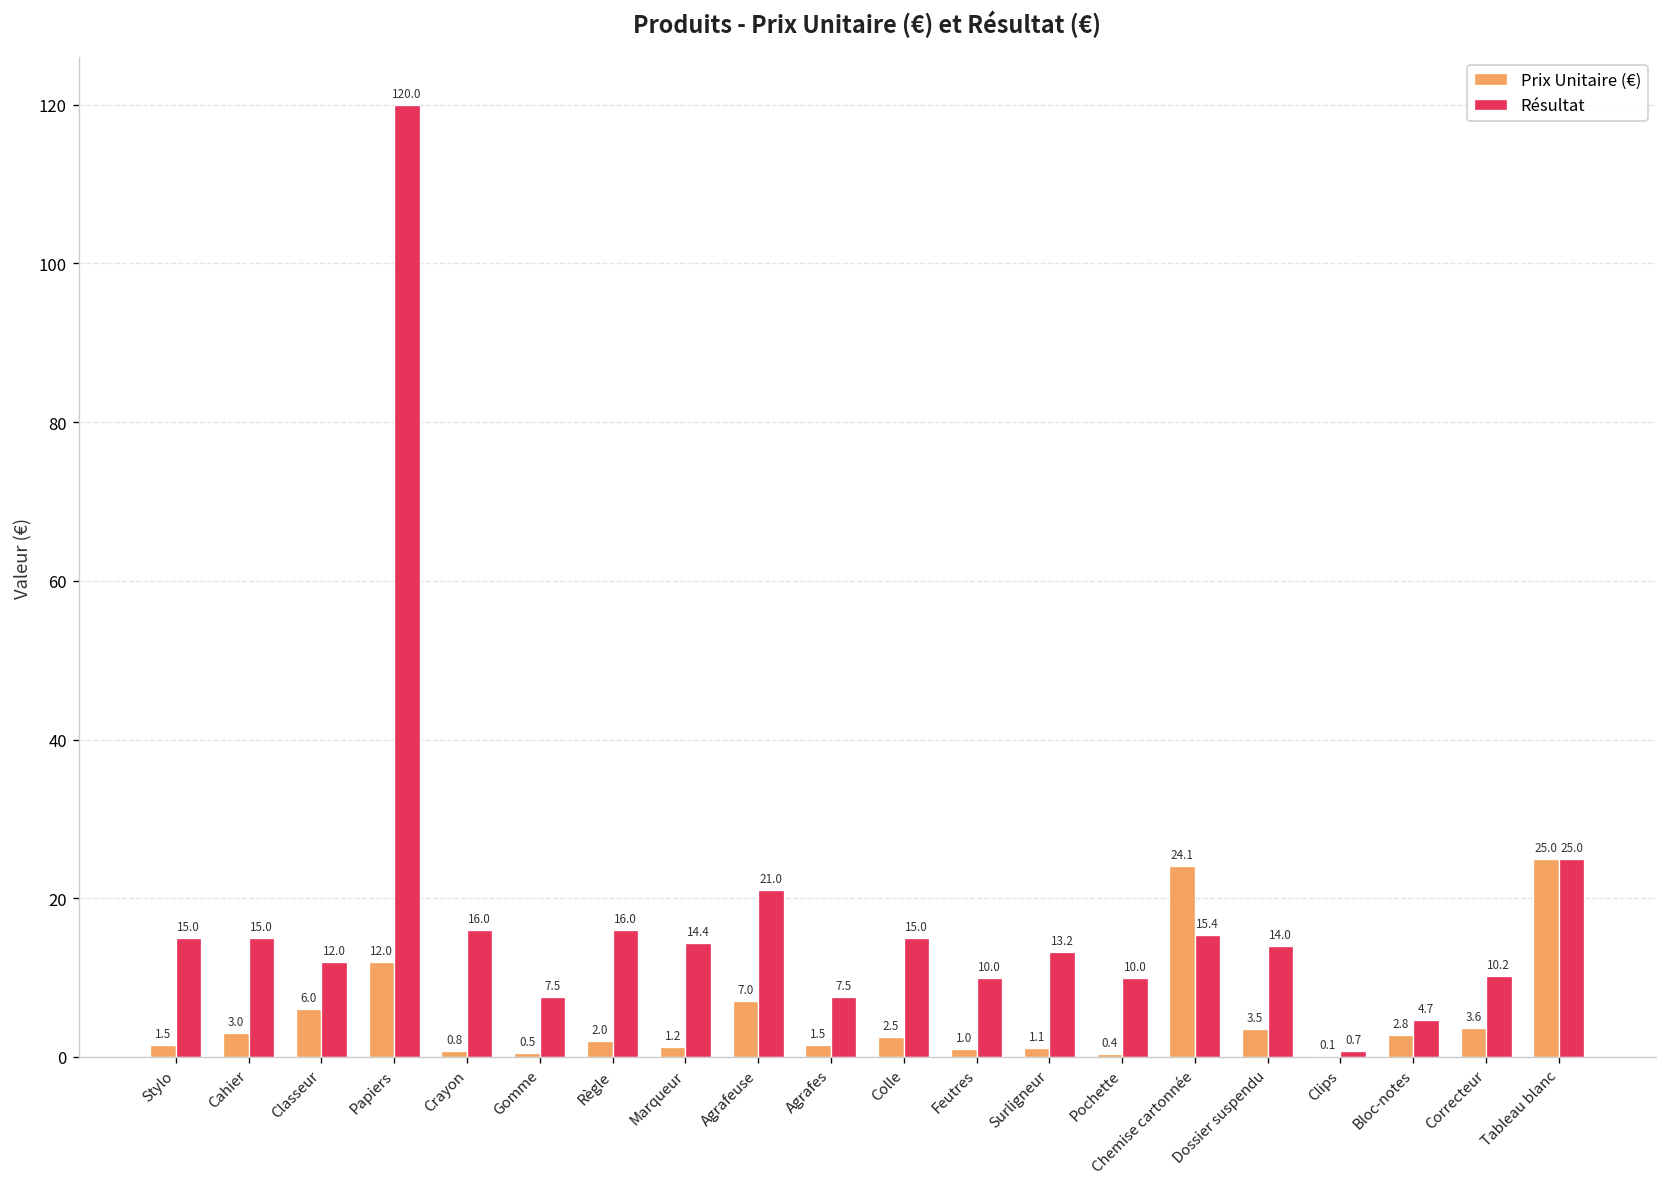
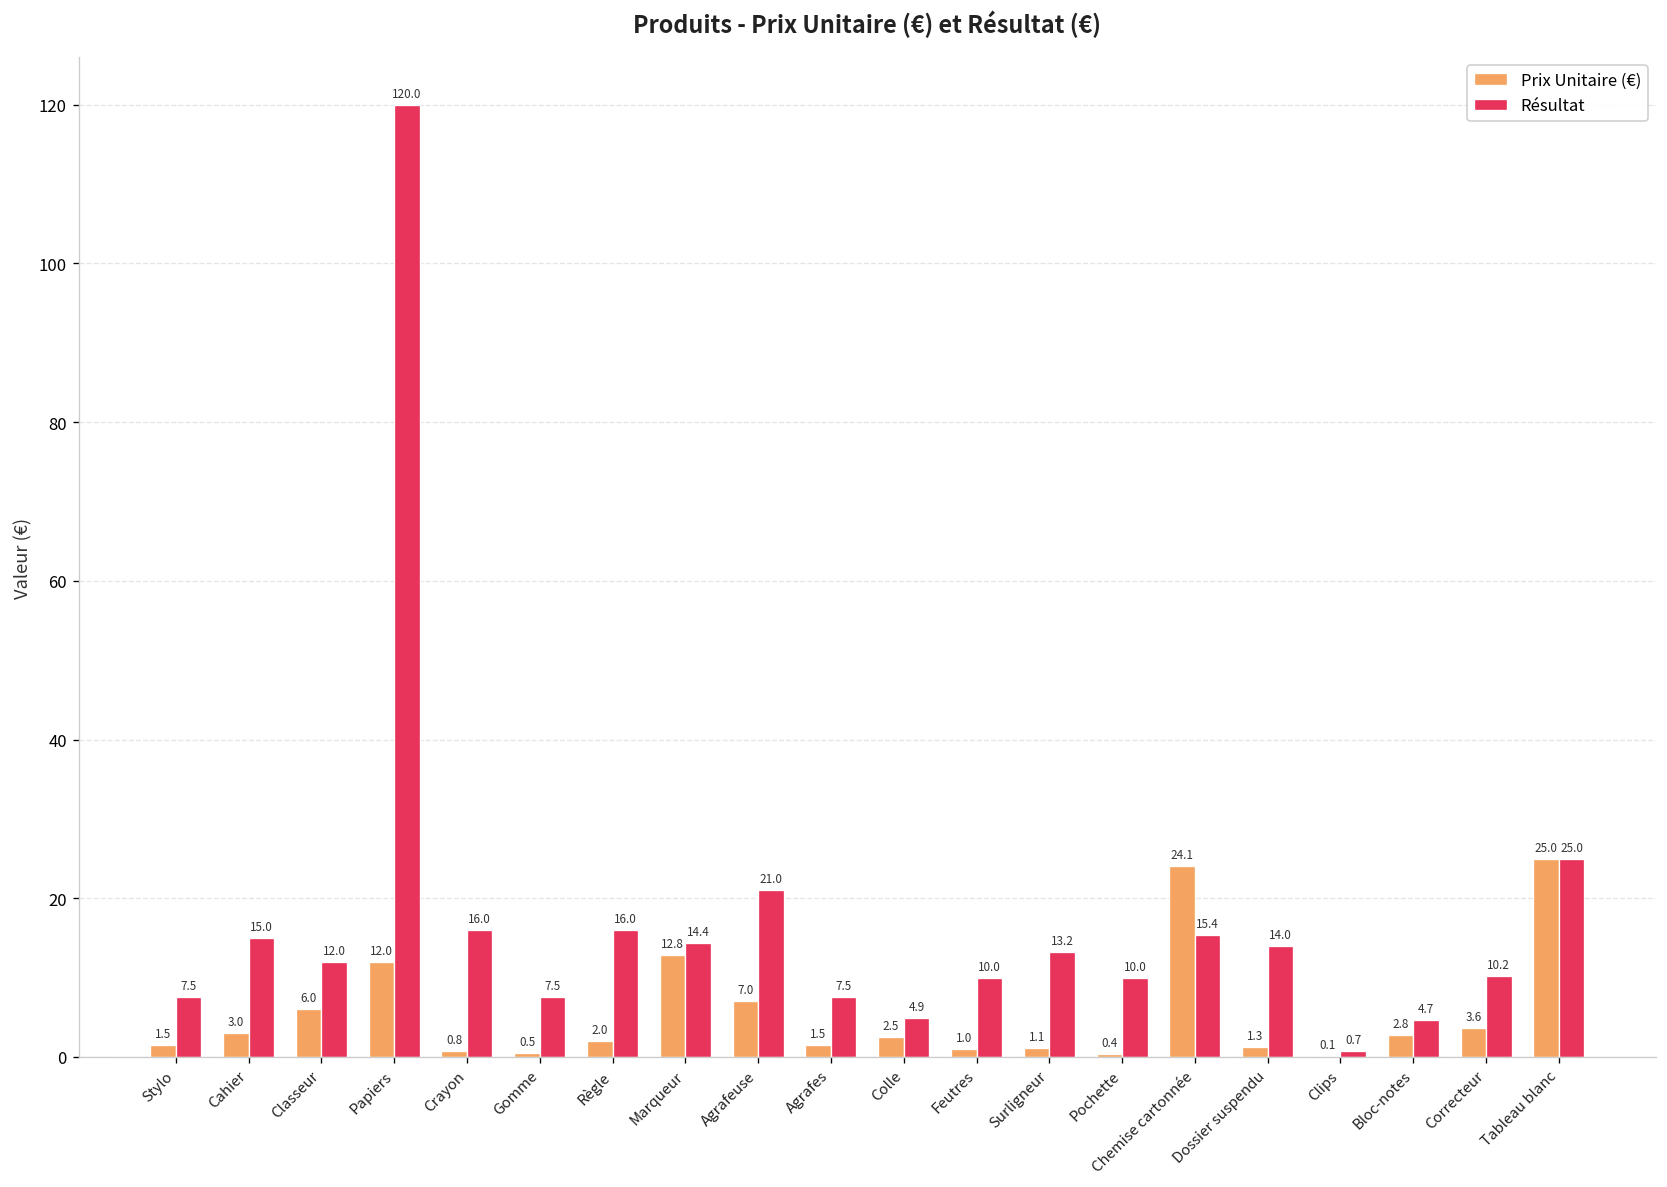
Résultat, Stylo: 15.0 -> 7.5
Prix Unitaire (€), Marqueur: 1.2 -> 12.8
Résultat, Colle: 15.0 -> 4.9
Prix Unitaire (€), Dossier suspendu: 3.5 -> 1.3
